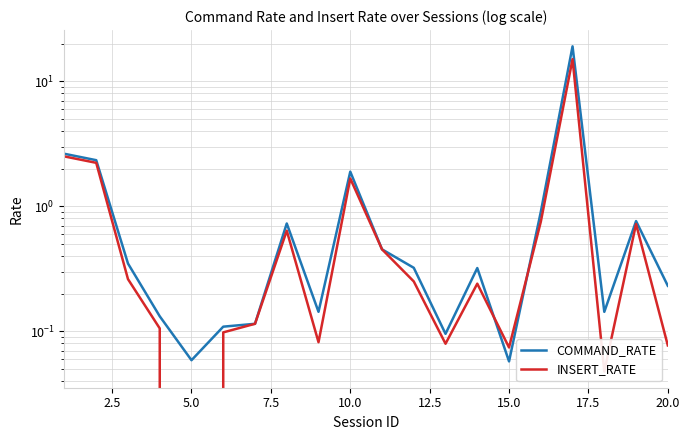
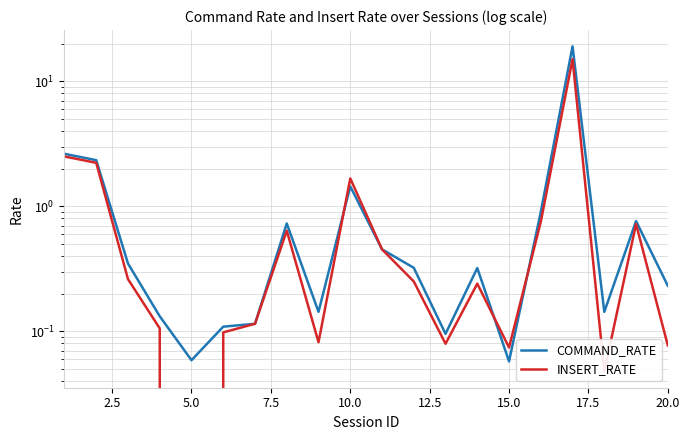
COMMAND_RATE, 10.0: 1.9 -> 1.4
